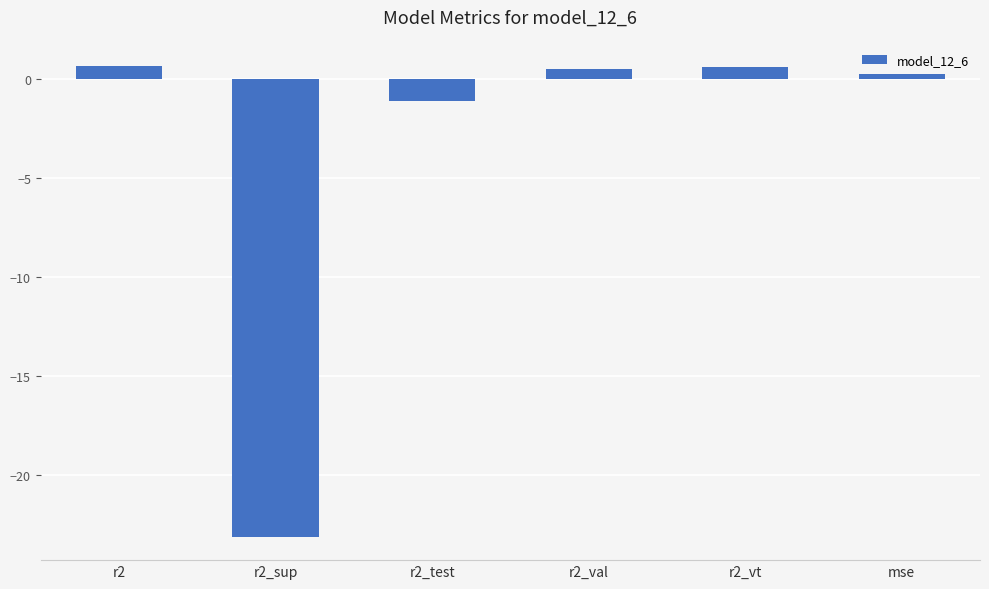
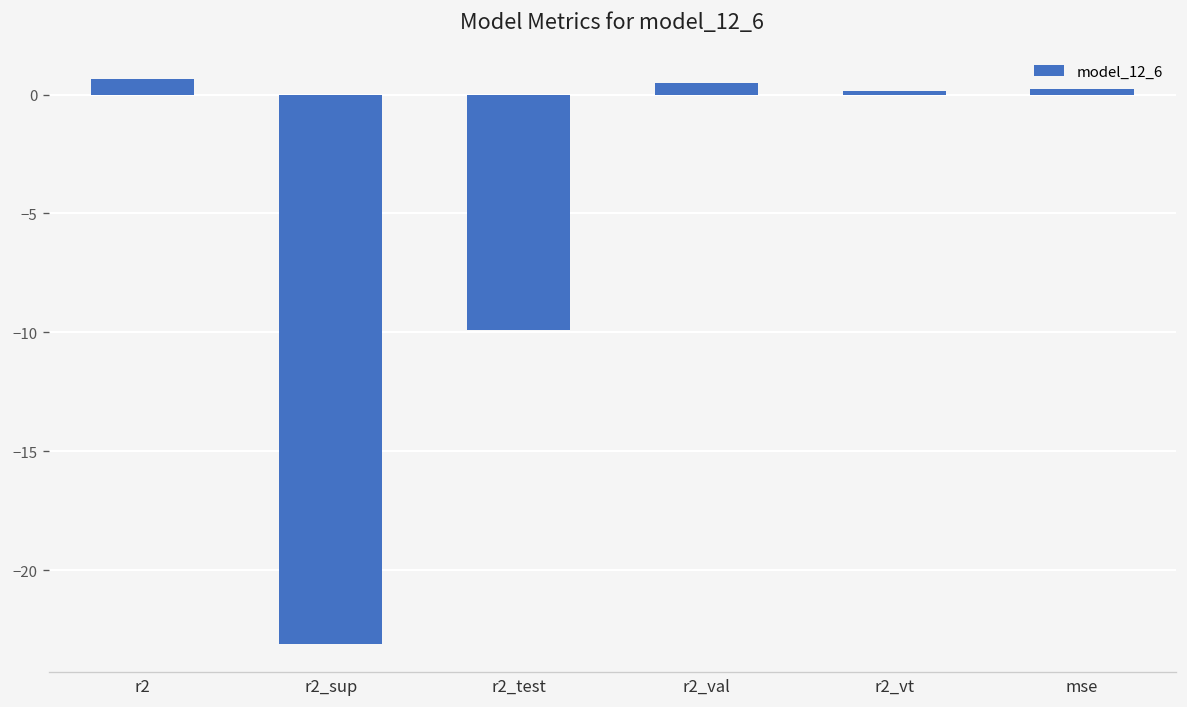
r2_test: -1.1 -> -9.9
r2_vt: 0.6 -> 0.2
